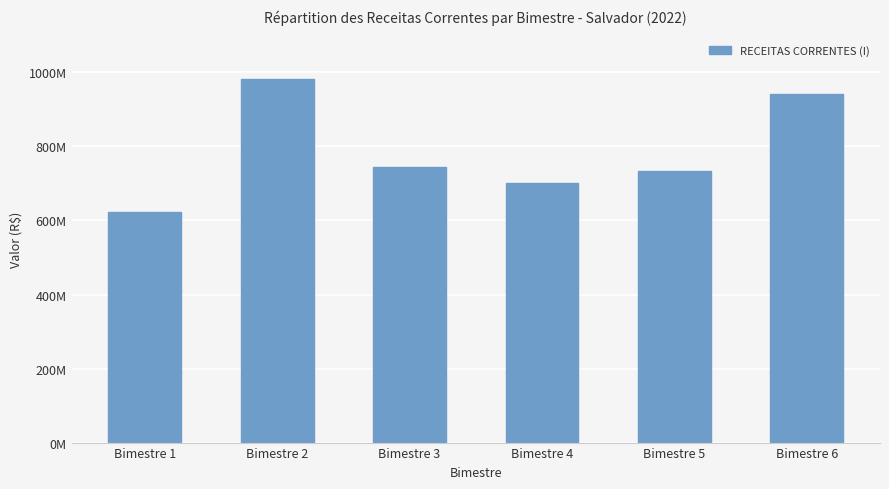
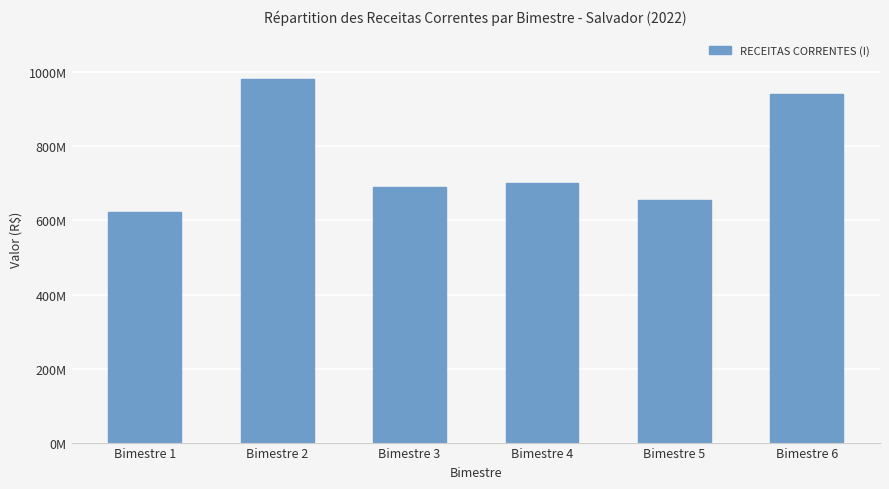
Bimestre 3: 750000000 -> 690000000
Bimestre 5: 730000000 -> 660000000
